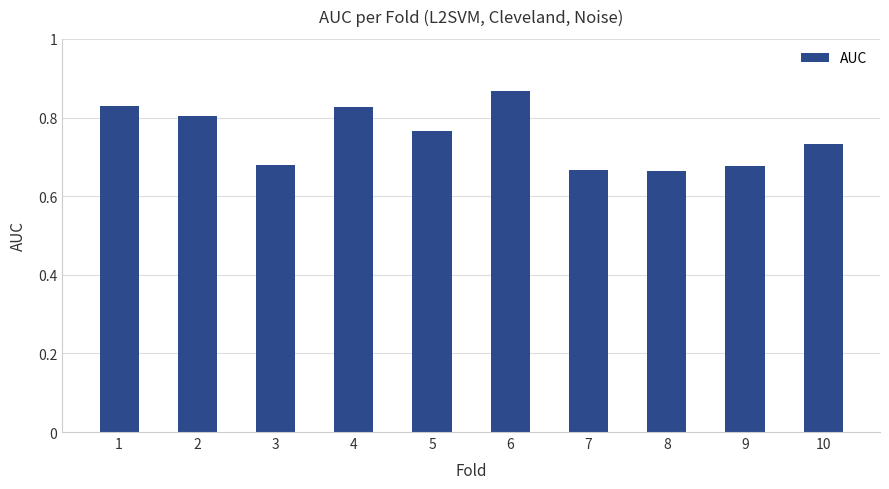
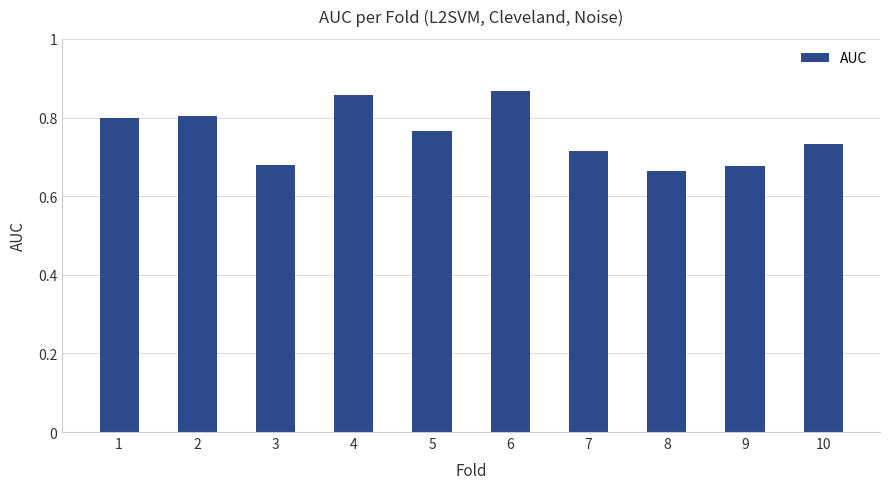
1: 0.83 -> 0.80
4: 0.83 -> 0.86
7: 0.67 -> 0.71
